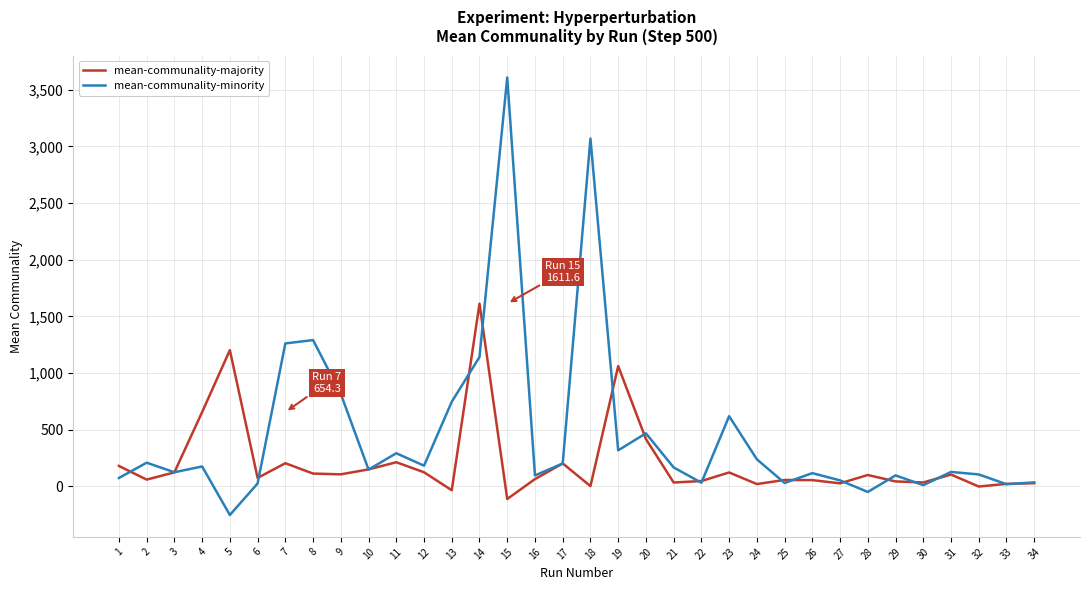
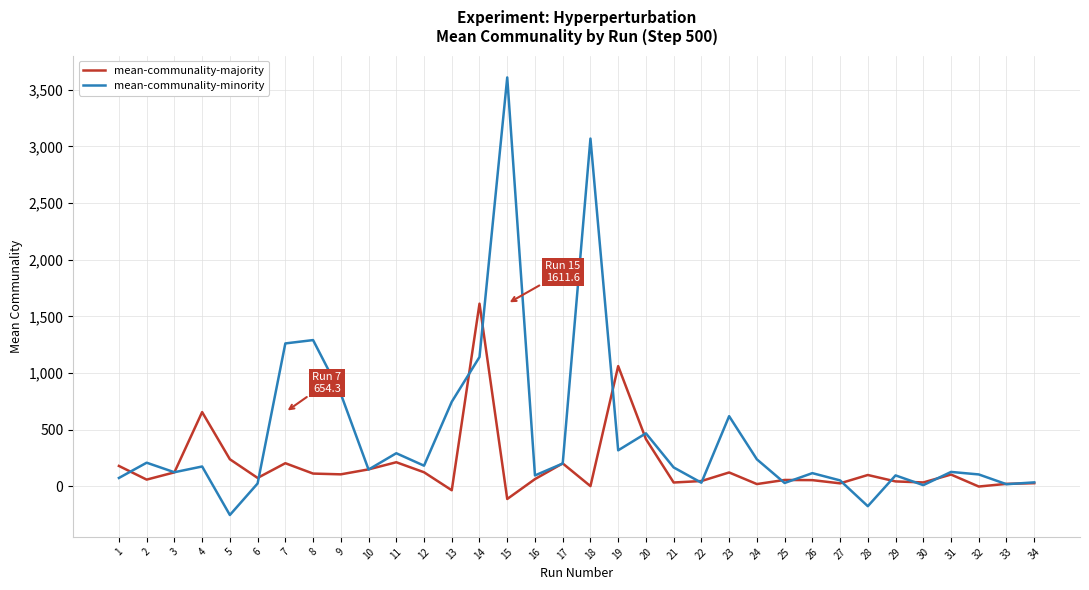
mean-communality-majority, 5: 1,200 -> 240
mean-communality-minority, 28: -50 -> -180
